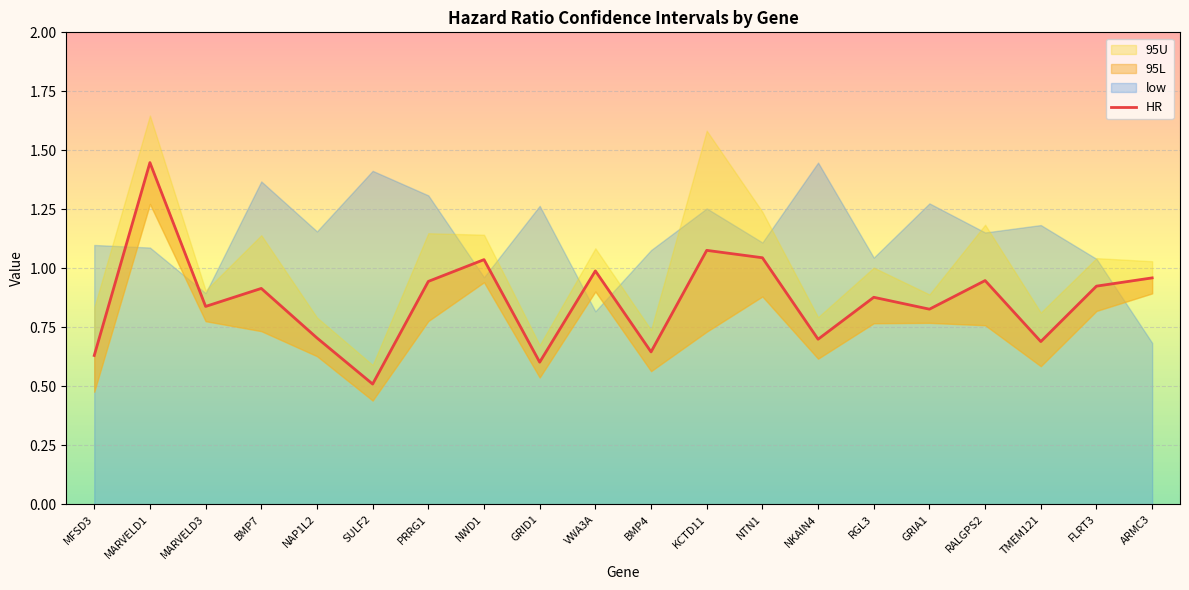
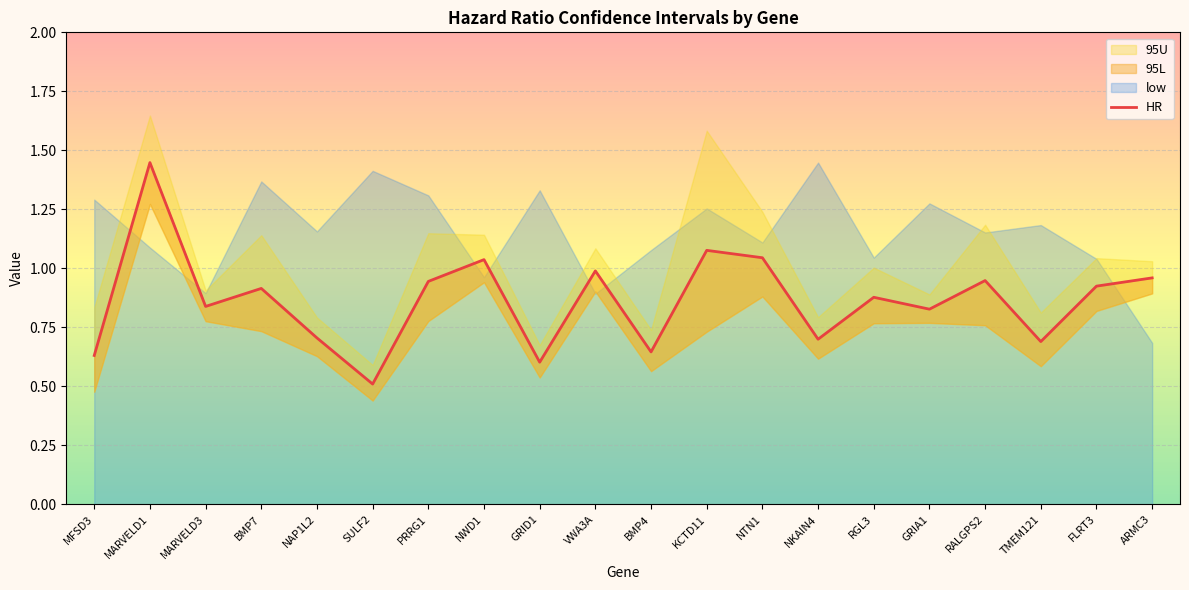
low, MFSD3: 1.10 -> 1.29
low, GRID1: 1.26 -> 1.33
low, VWA3A: 0.82 -> 0.89
